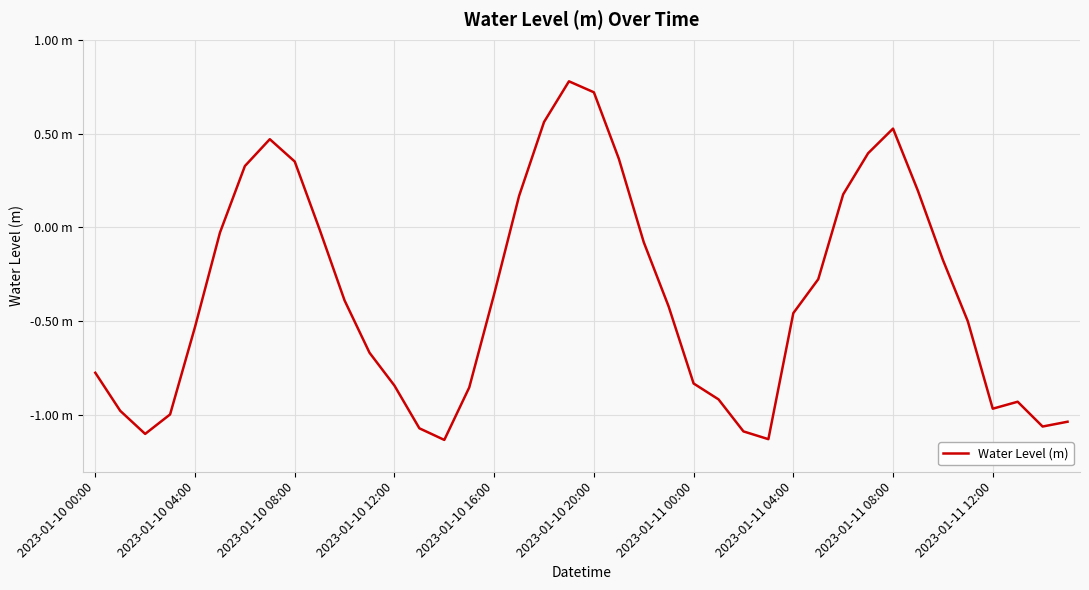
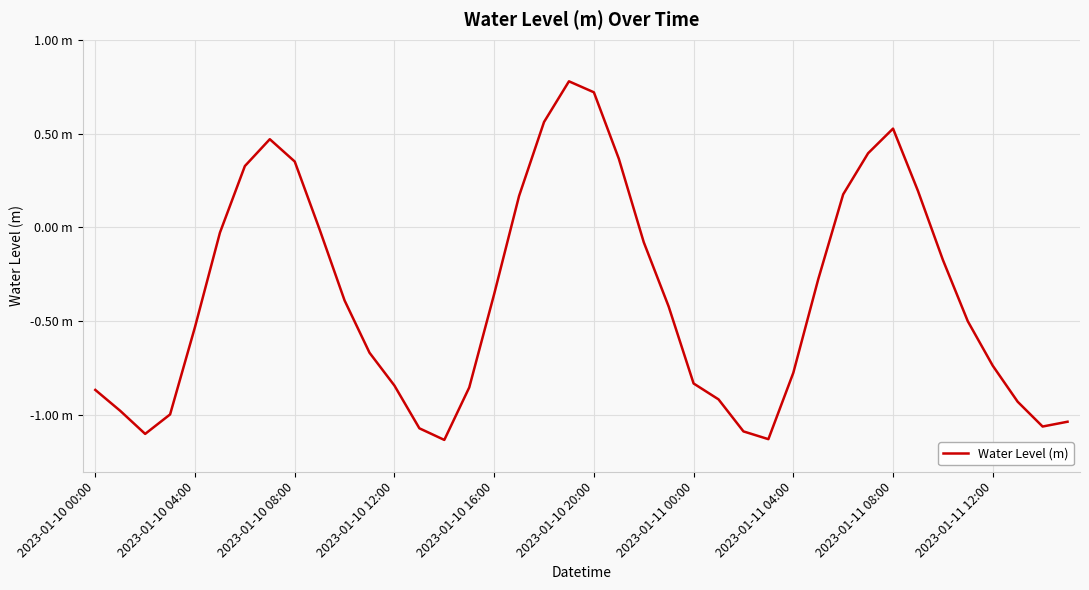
2023-01-10 00:00: -0.77 m -> -0.86 m
2023-01-11 04:00: -0.46 m -> -0.77 m
2023-01-11 12:00: -0.96 m -> -0.74 m
